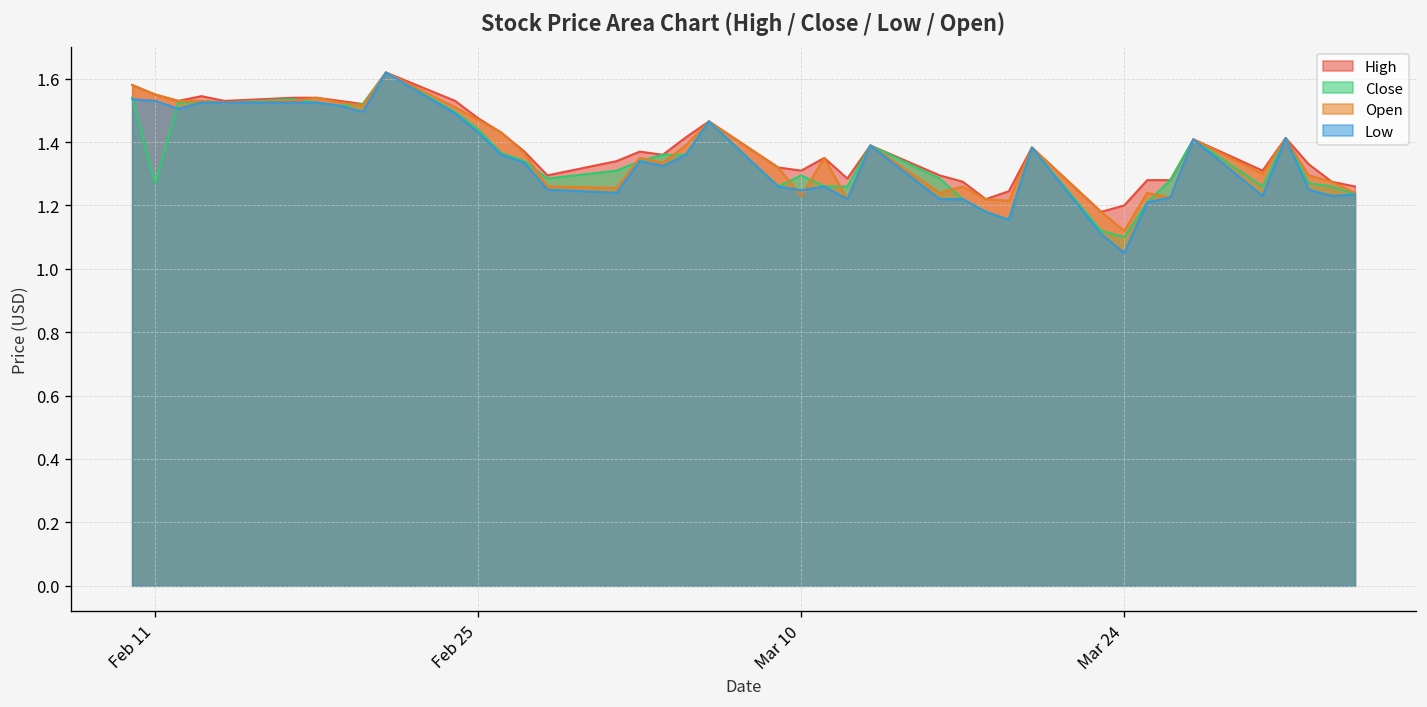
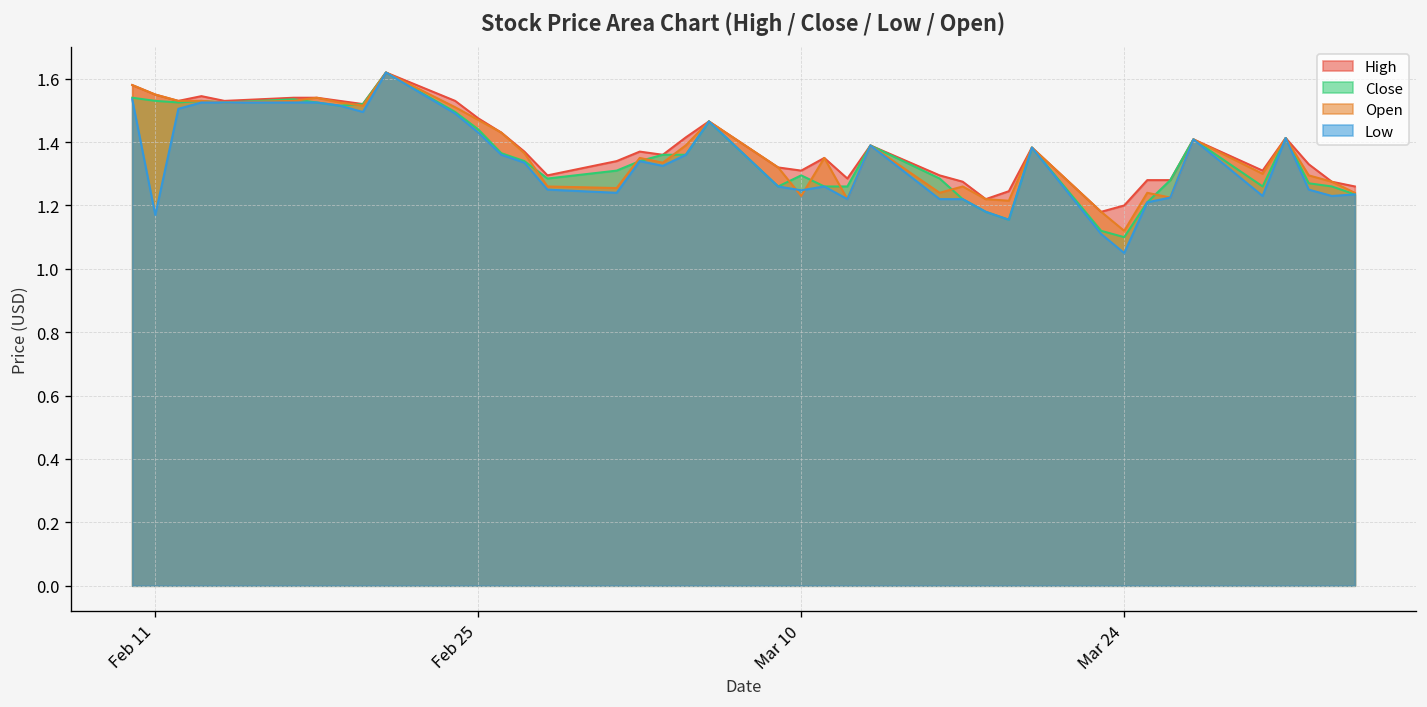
Close, Feb 11: 1.27 -> 1.53
Low, Feb 11: 1.53 -> 1.17
